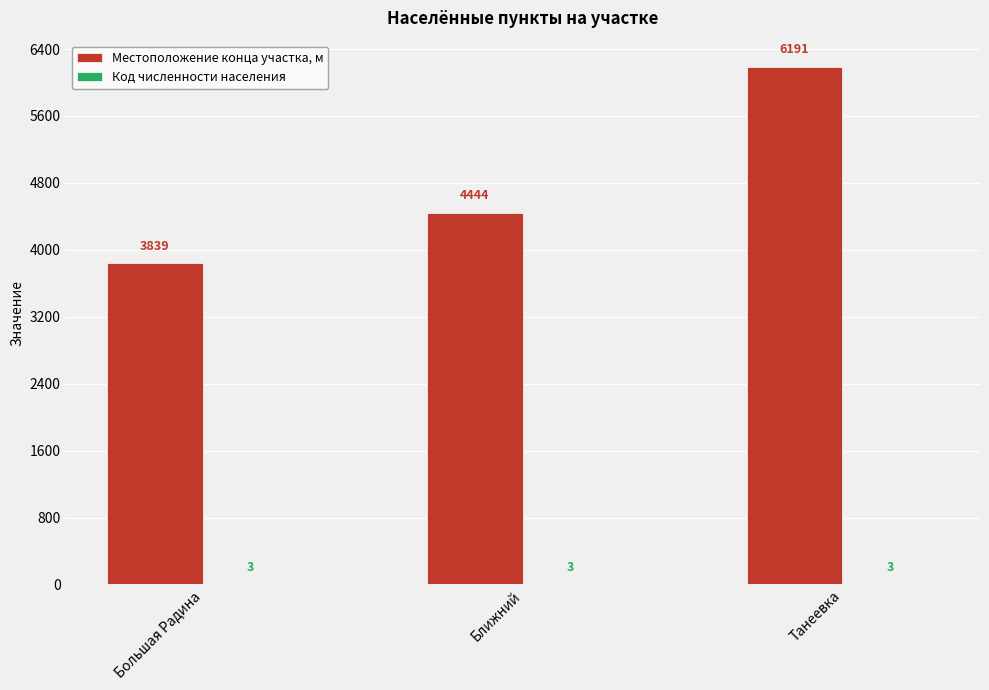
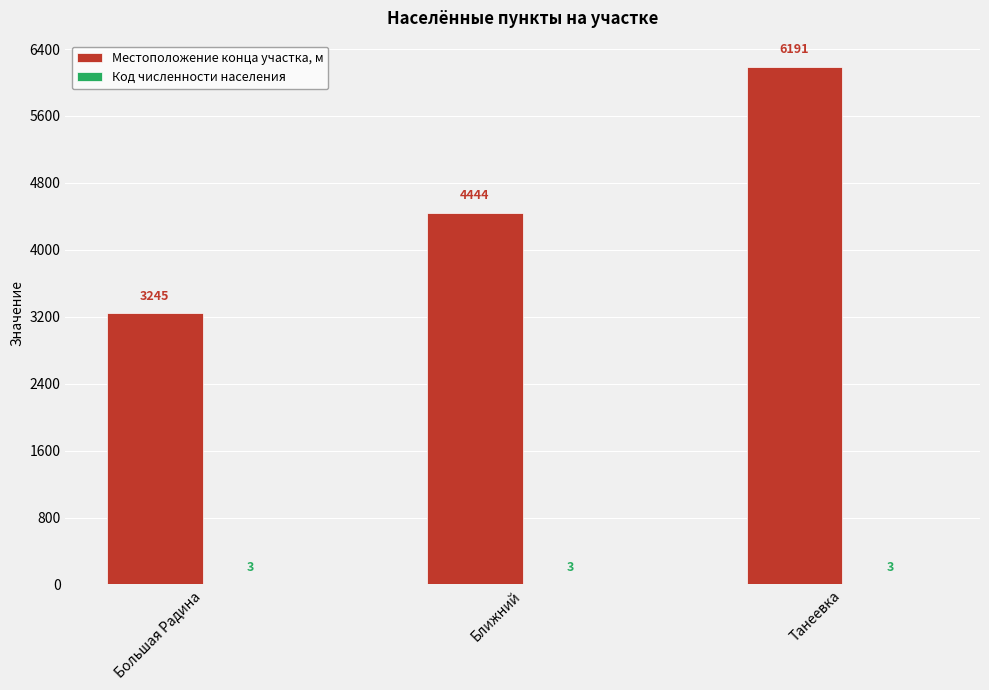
Местоположение конца участка, м, Большая Радина: 3839 -> 3245
